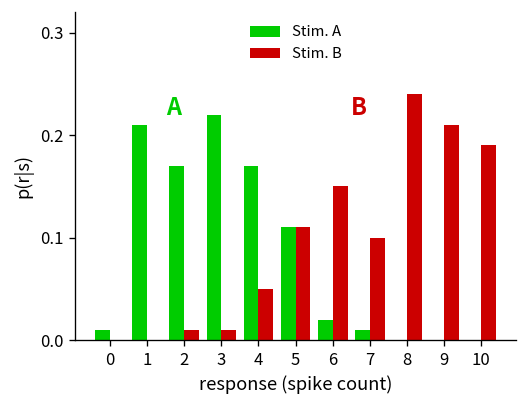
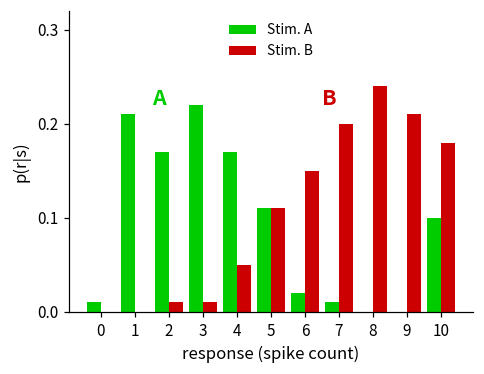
Stim. B, 7: 0.1 -> 0.2
Stim. A, 10: 0.0 -> 0.1
Stim. B, 10: 0.19 -> 0.18
